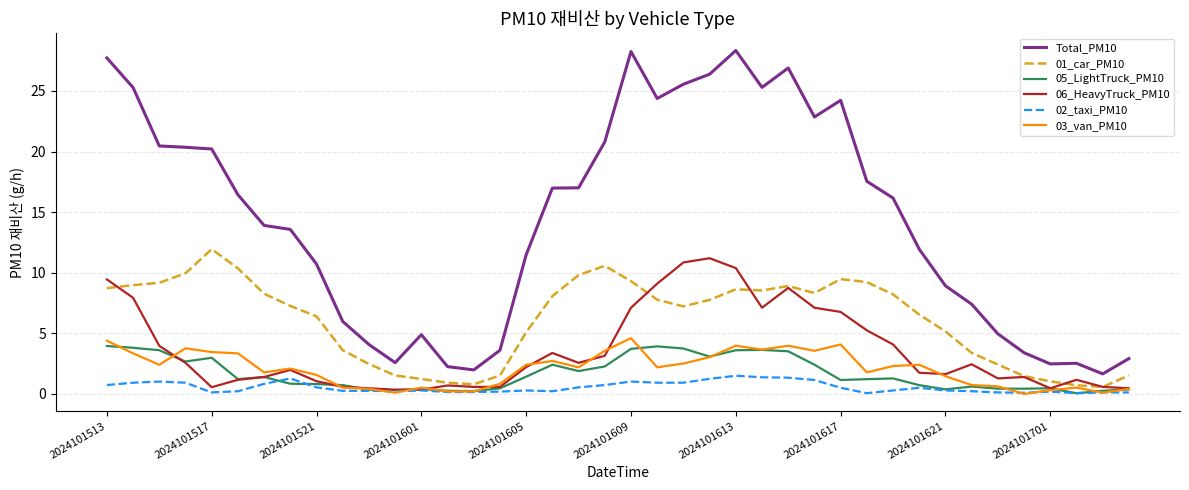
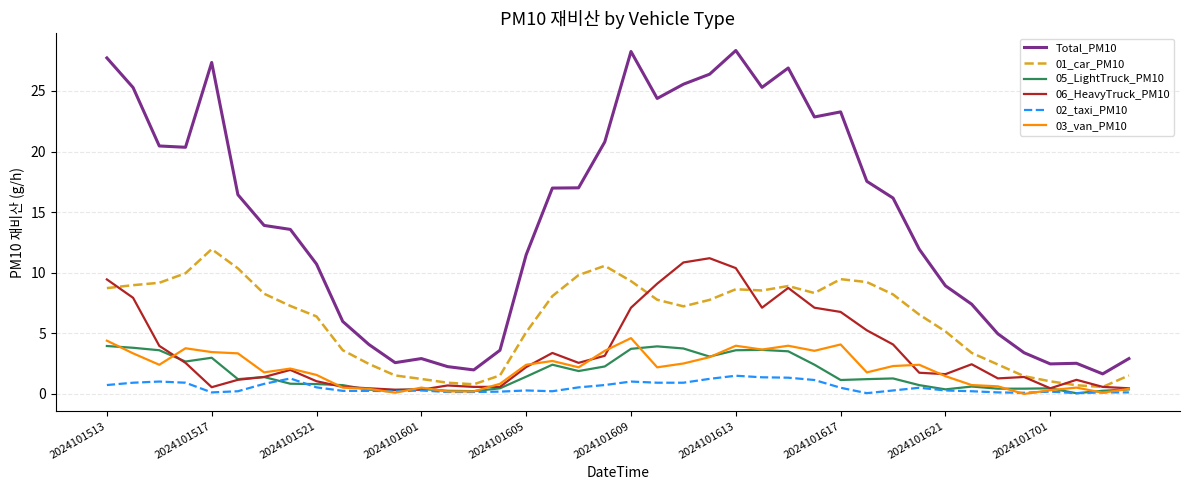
Total_PM10, 2024101517: 20.2 -> 27.3
Total_PM10, 2024101601: 4.9 -> 2.9
Total_PM10, 2024101617: 24.2 -> 23.3
